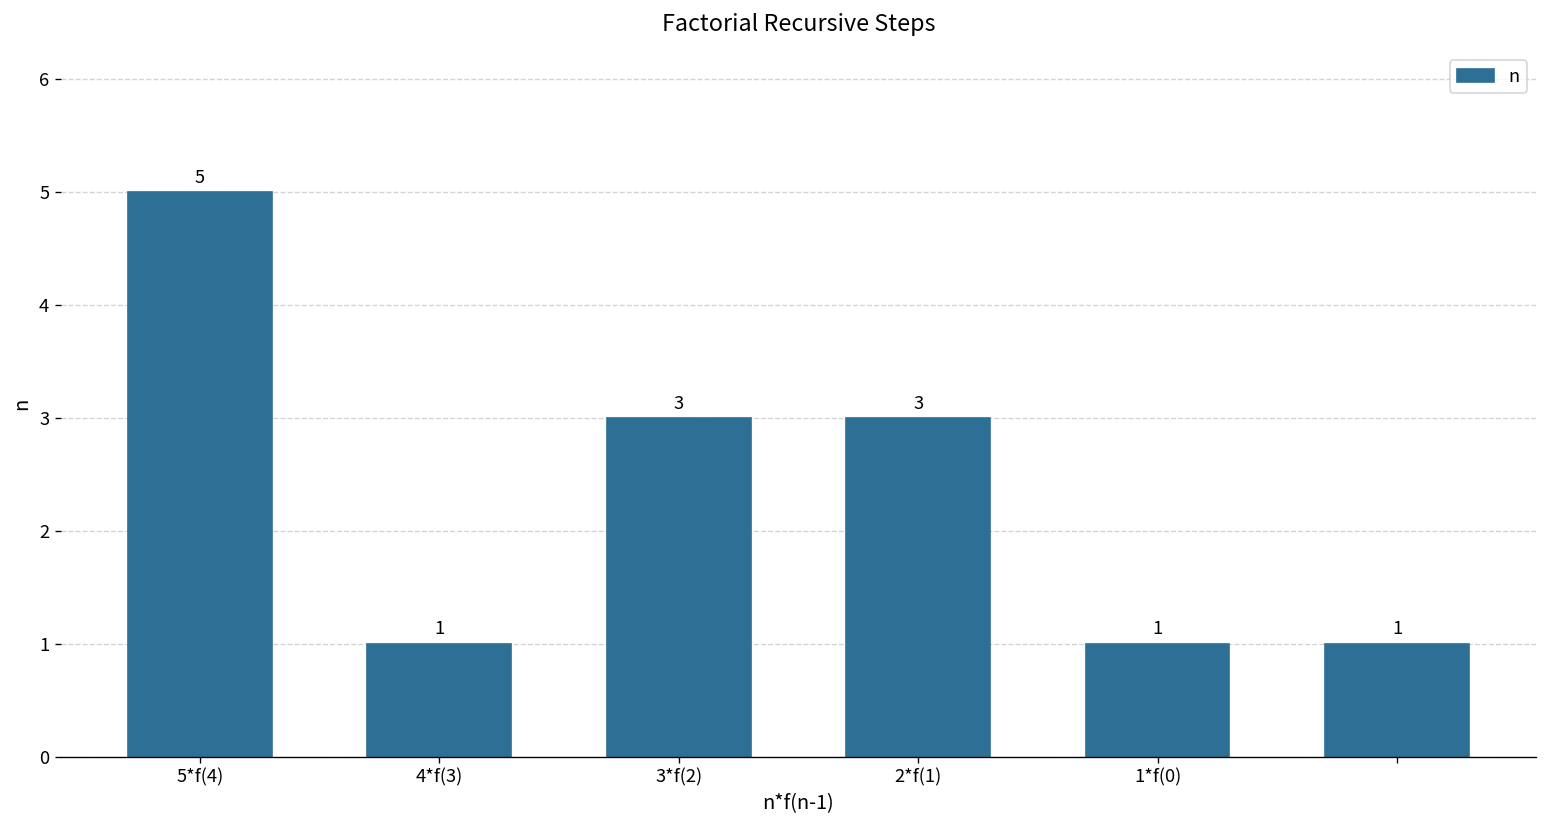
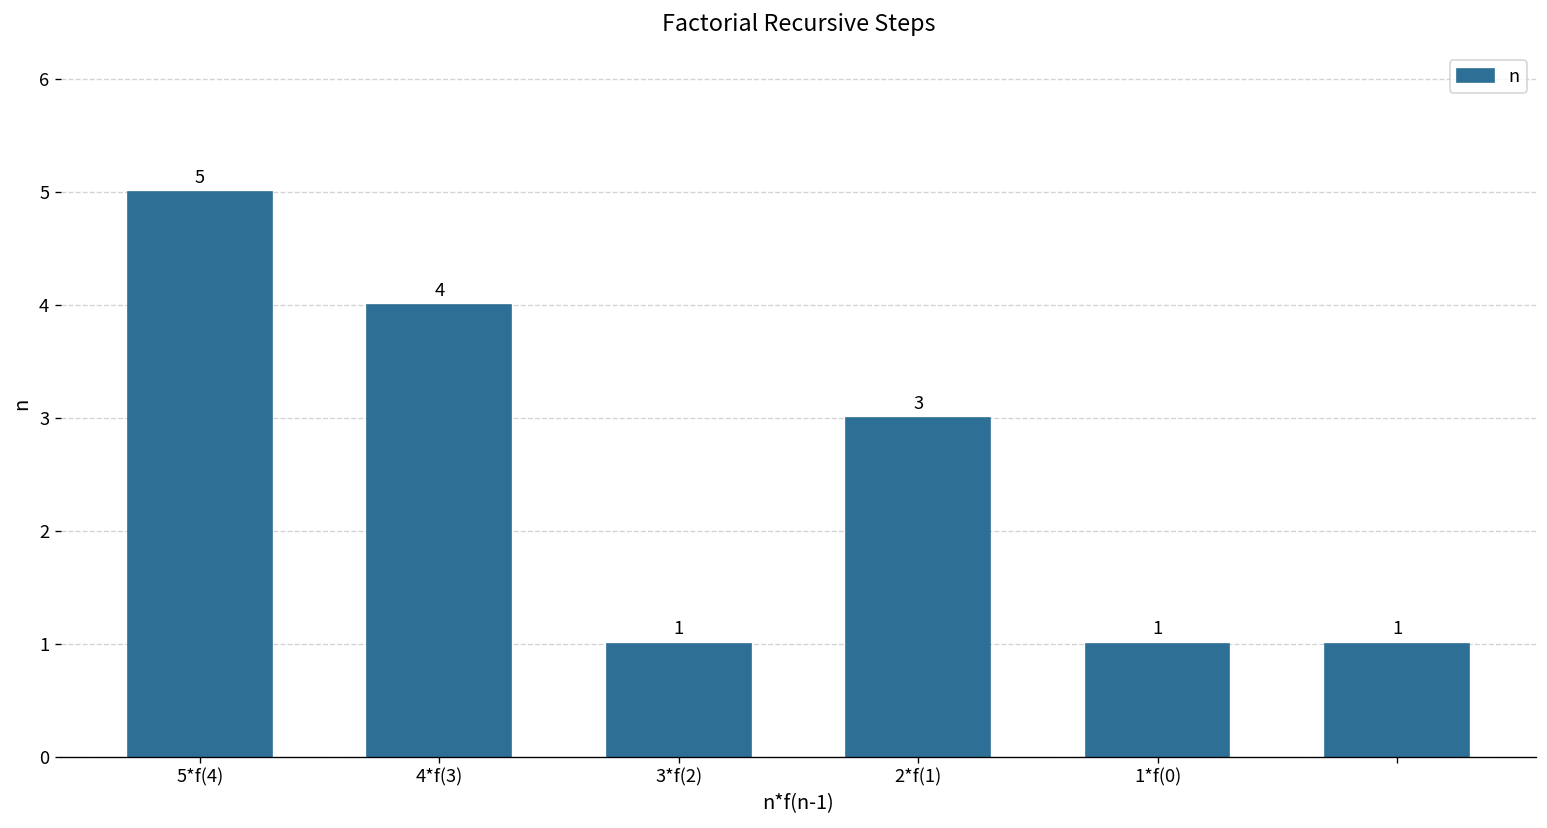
4*f(3): 1 -> 4
3*f(2): 3 -> 1
